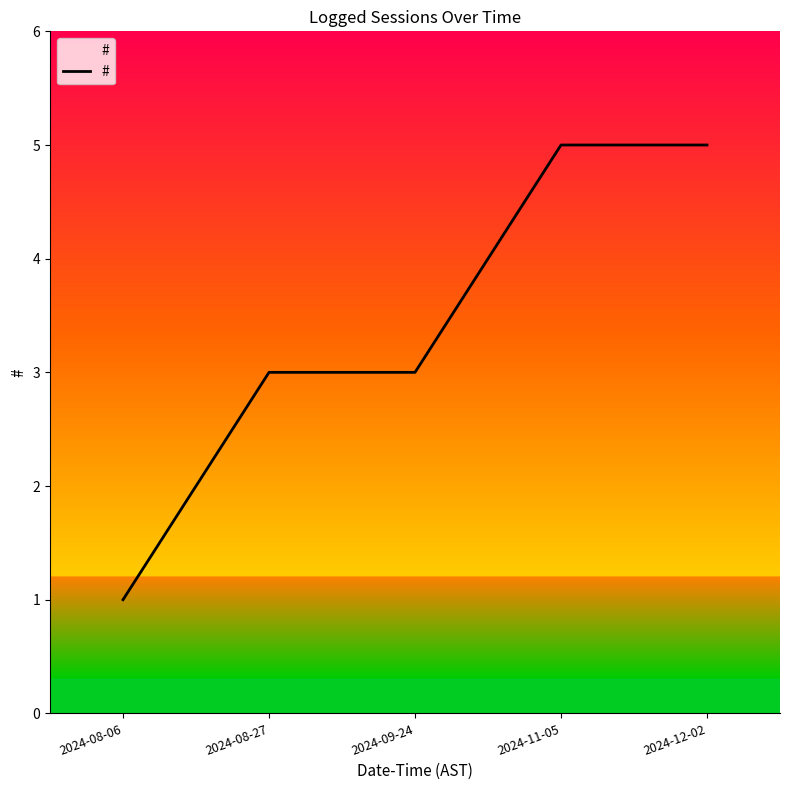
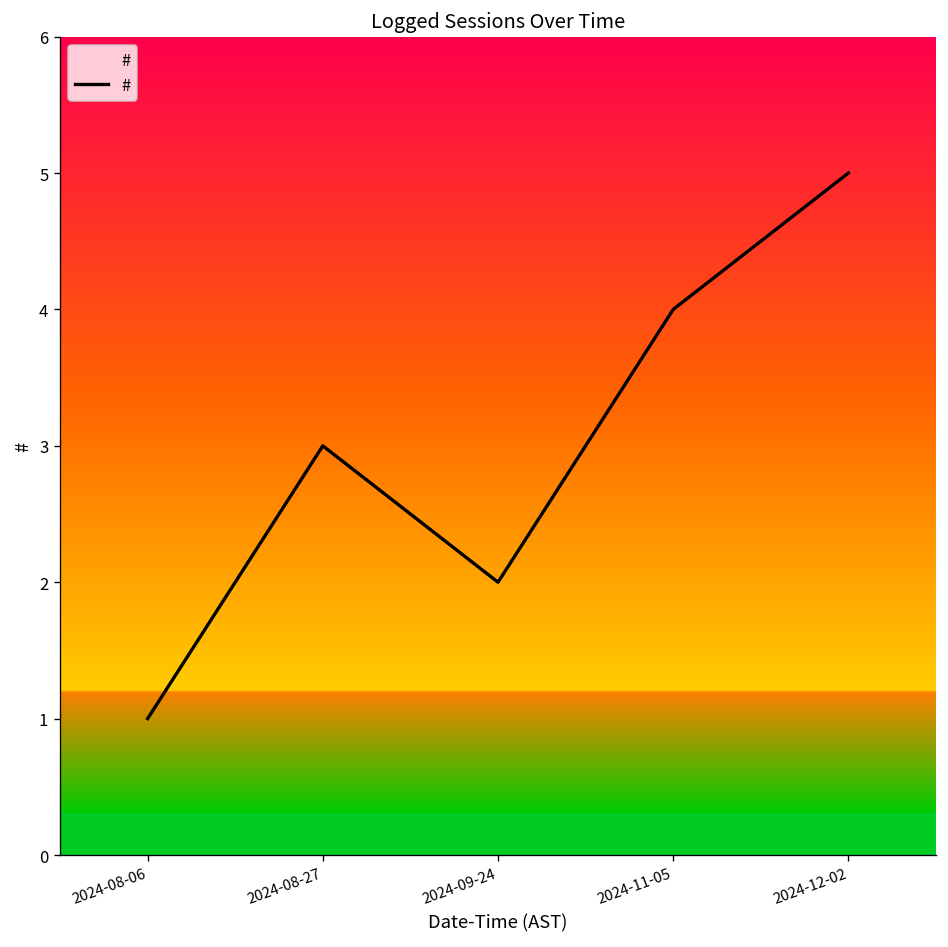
2024-09-24: 3 -> 2
2024-11-05: 5 -> 4
